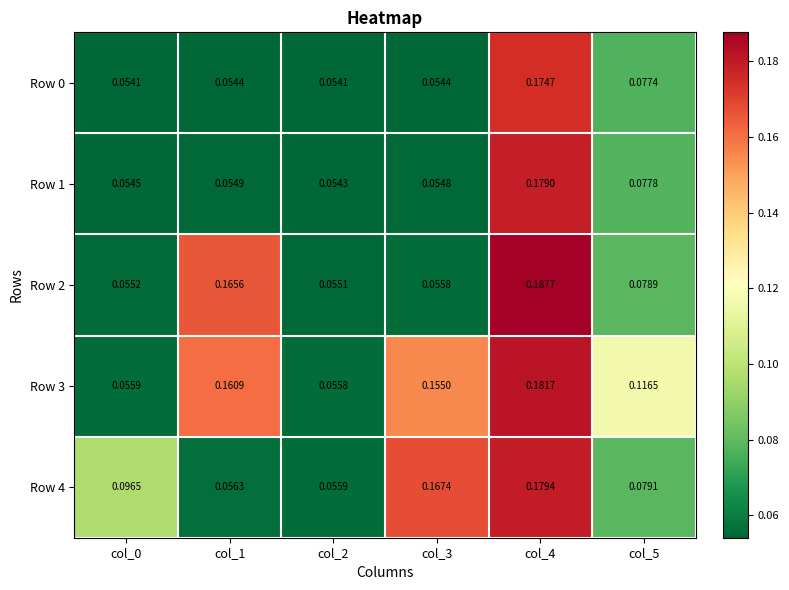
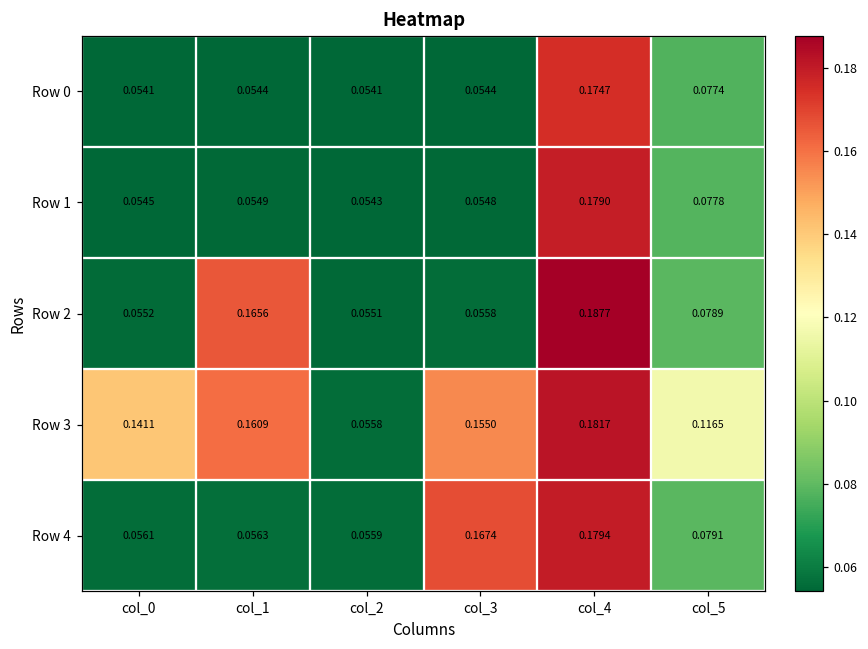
Row 3, col_0: 0.0559 -> 0.1411
Row 4, col_0: 0.0965 -> 0.0561
